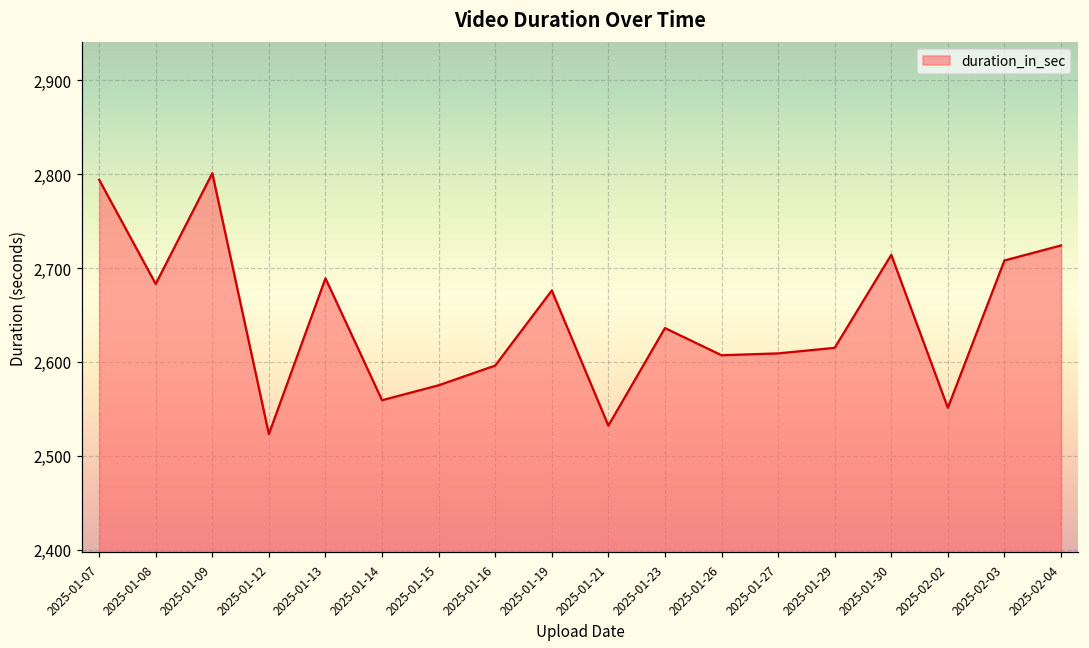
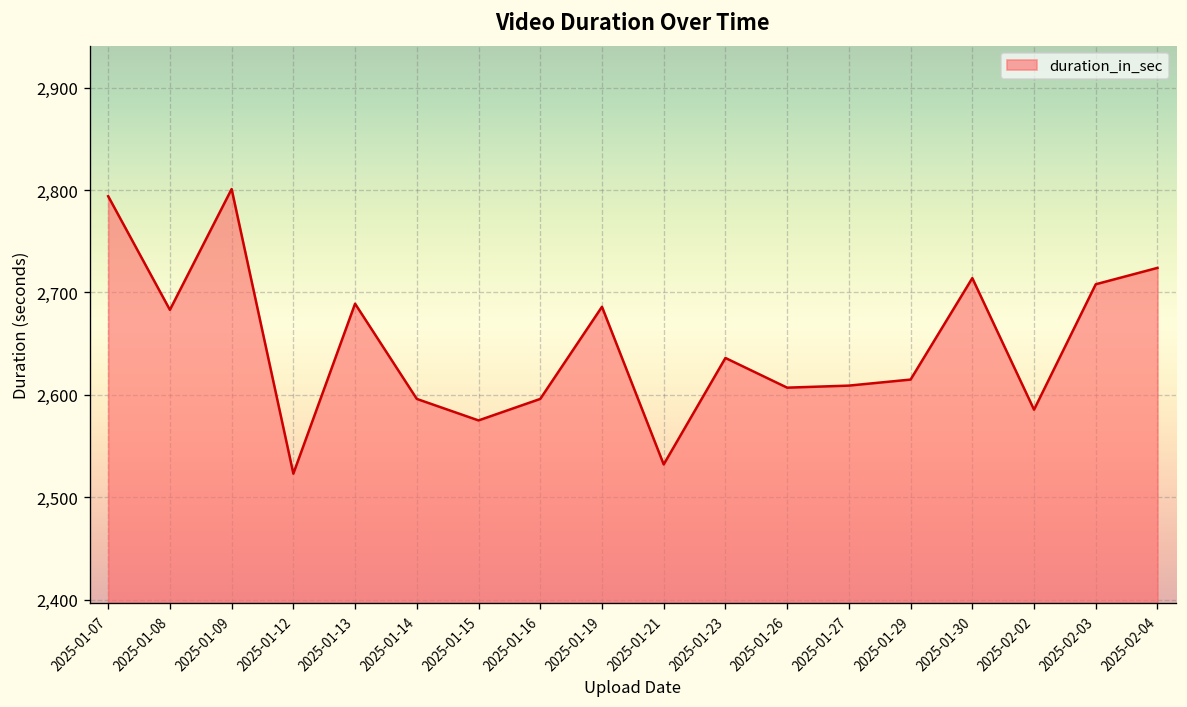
2025-01-14: 2,560 -> 2,600
2025-01-19: 2,680 -> 2,690
2025-02-02: 2,550 -> 2,590
